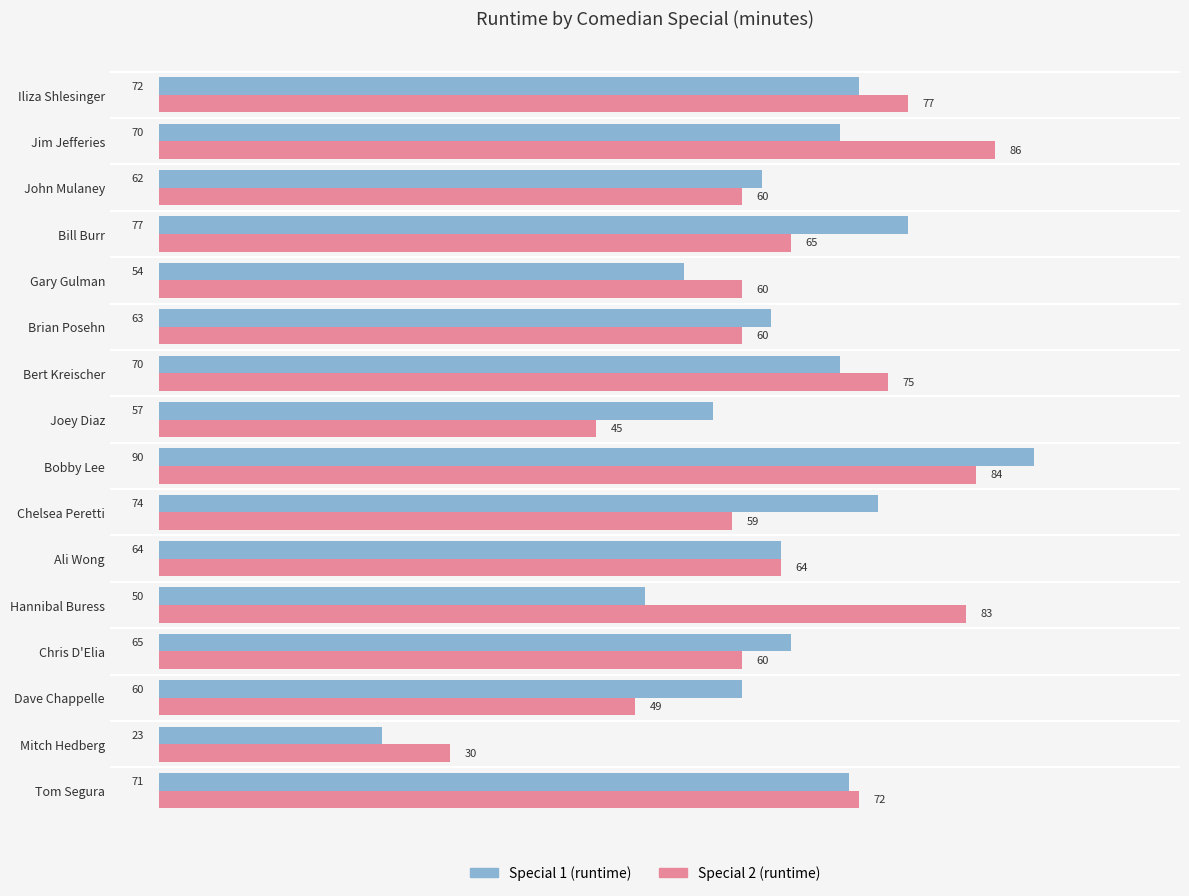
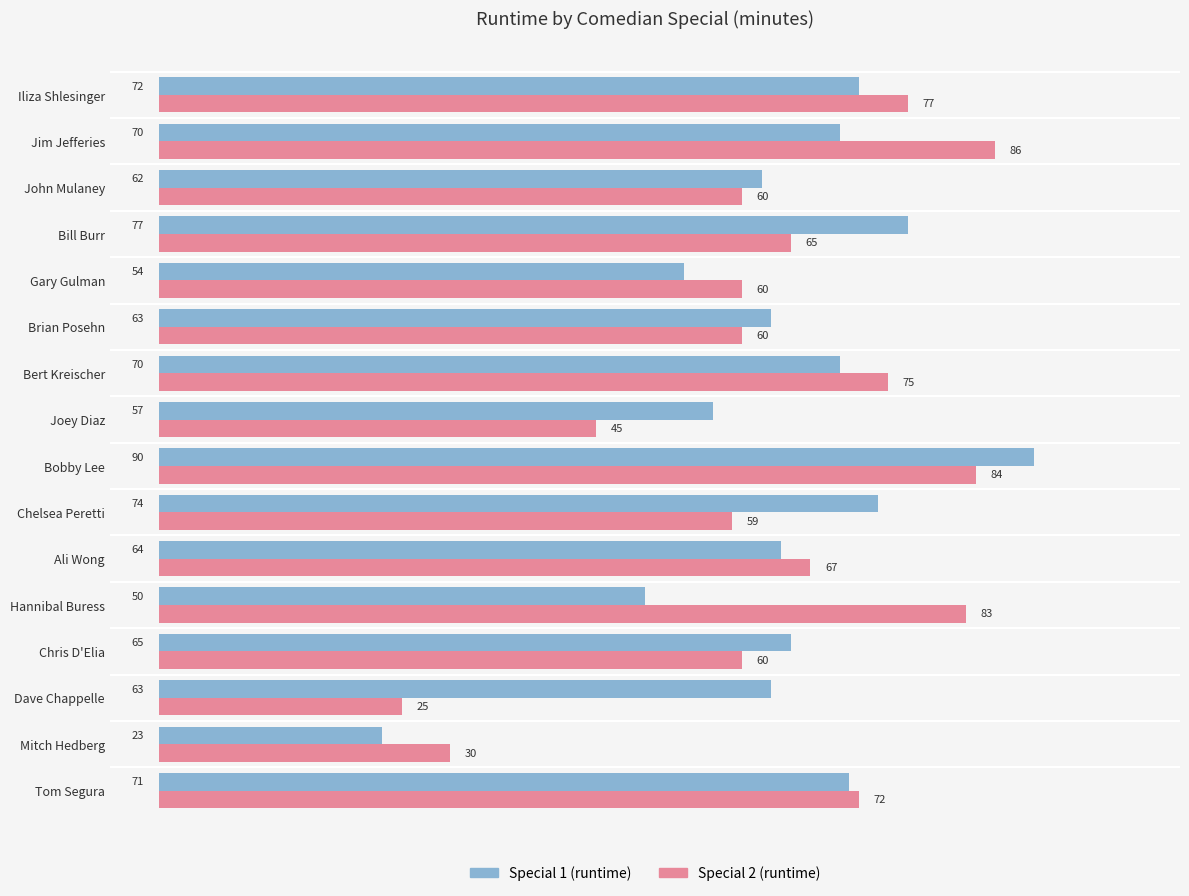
Special 2 (runtime), Ali Wong: 64 -> 67
Special 1 (runtime), Dave Chappelle: 60 -> 63
Special 2 (runtime), Dave Chappelle: 49 -> 25
